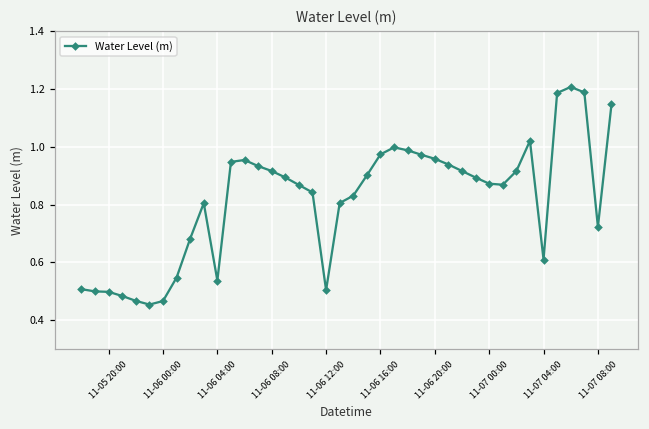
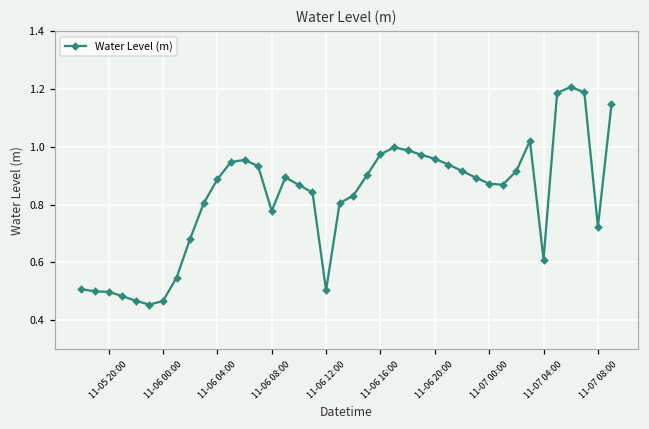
11-06 04:00: 0.54 -> 0.89
11-06 08:00: 0.92 -> 0.78
